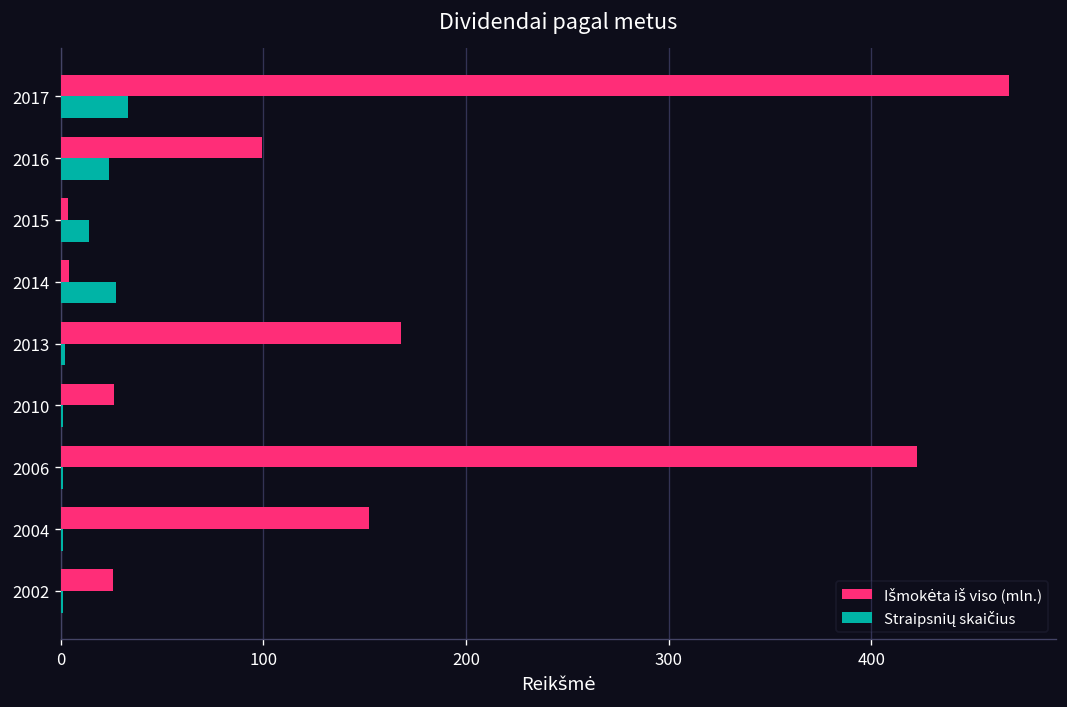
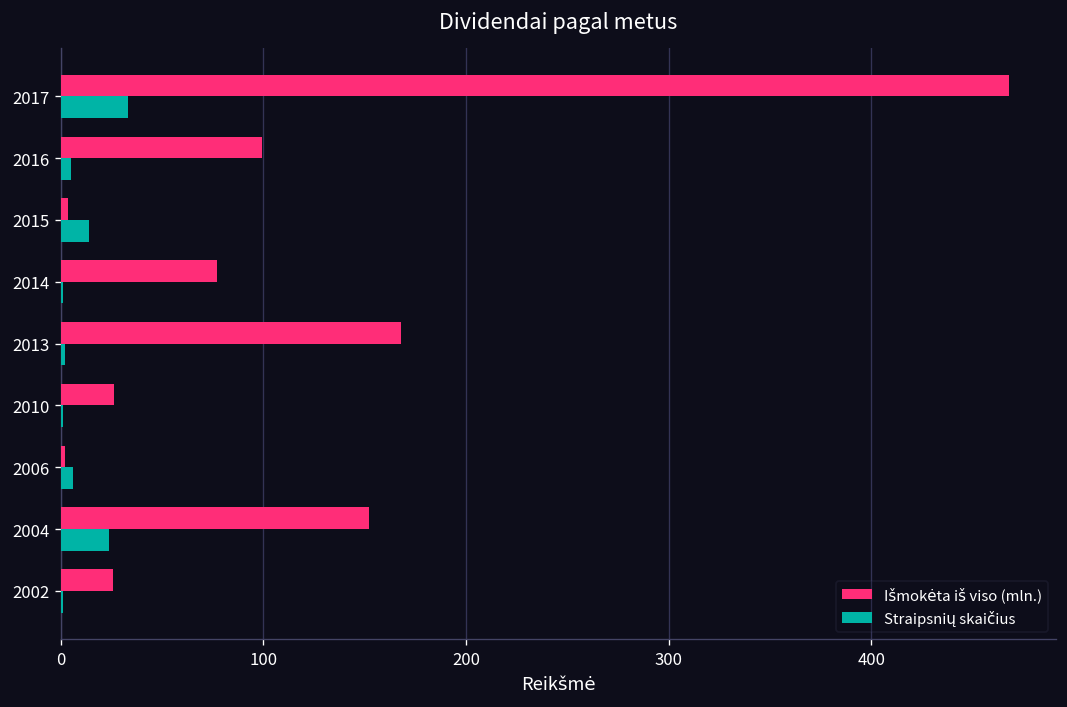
Straipsnių skaičius, 2016: 24 -> 5
Išmokėta iš viso (mln.), 2014: 4 -> 77
Straipsnių skaičius, 2014: 27 -> 1
Išmokėta iš viso (mln.), 2006: 423 -> 2
Straipsnių skaičius, 2006: 1 -> 6
Straipsnių skaičius, 2004: 1 -> 24
